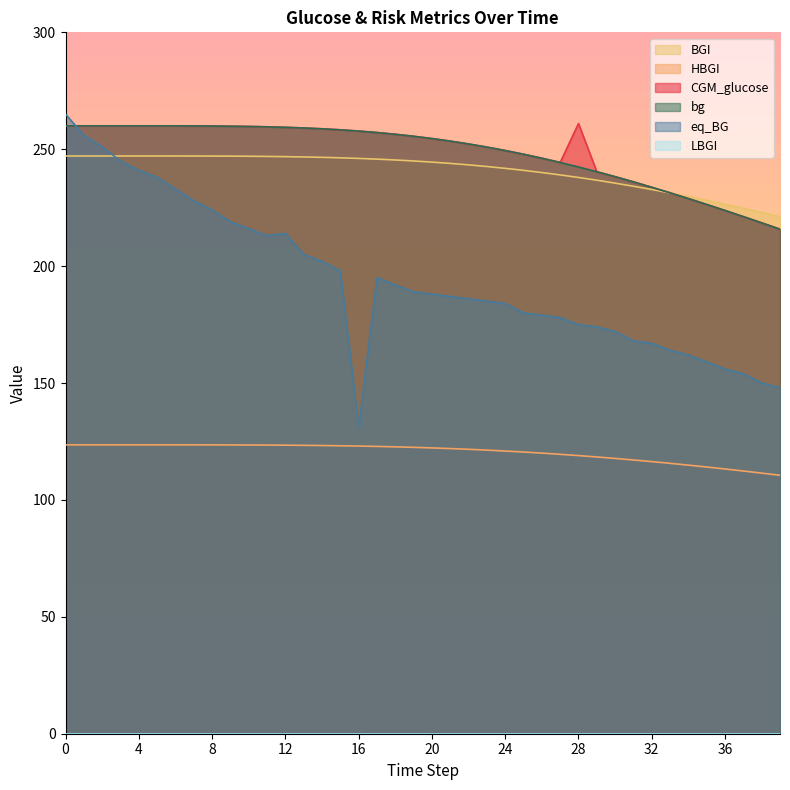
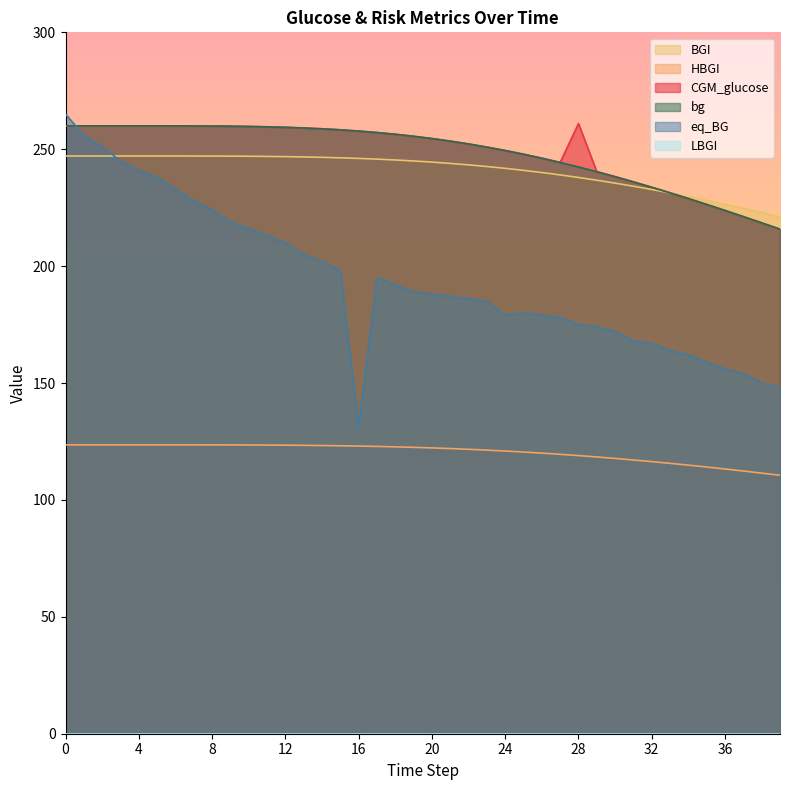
eq_BG, 12: 214 -> 210
eq_BG, 24: 184 -> 179
